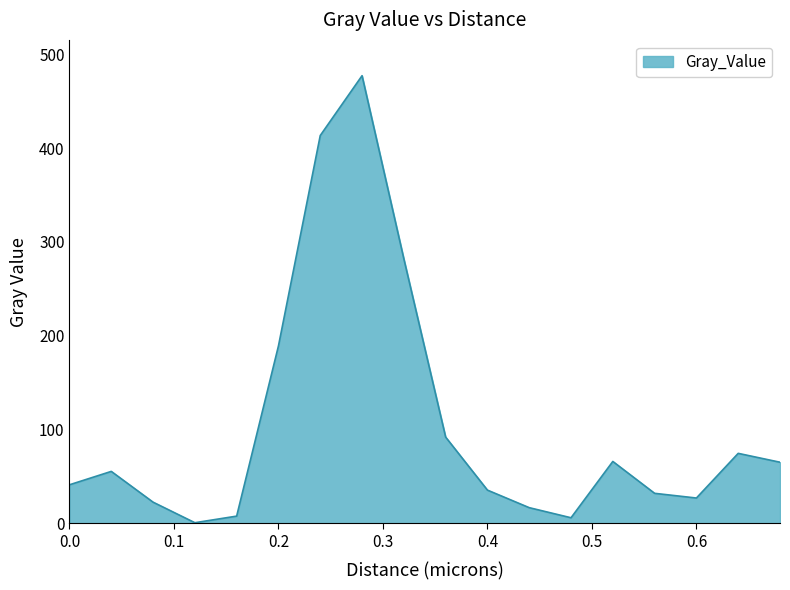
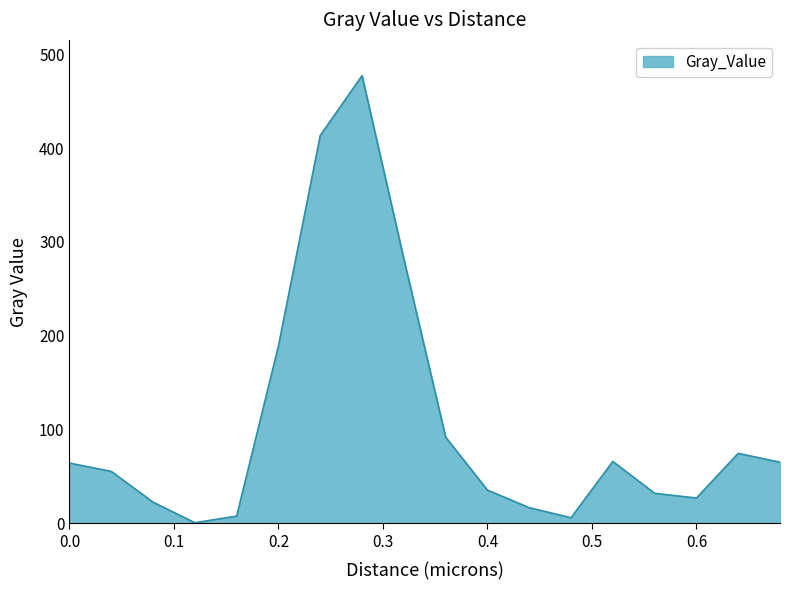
0.0: 40 -> 60
